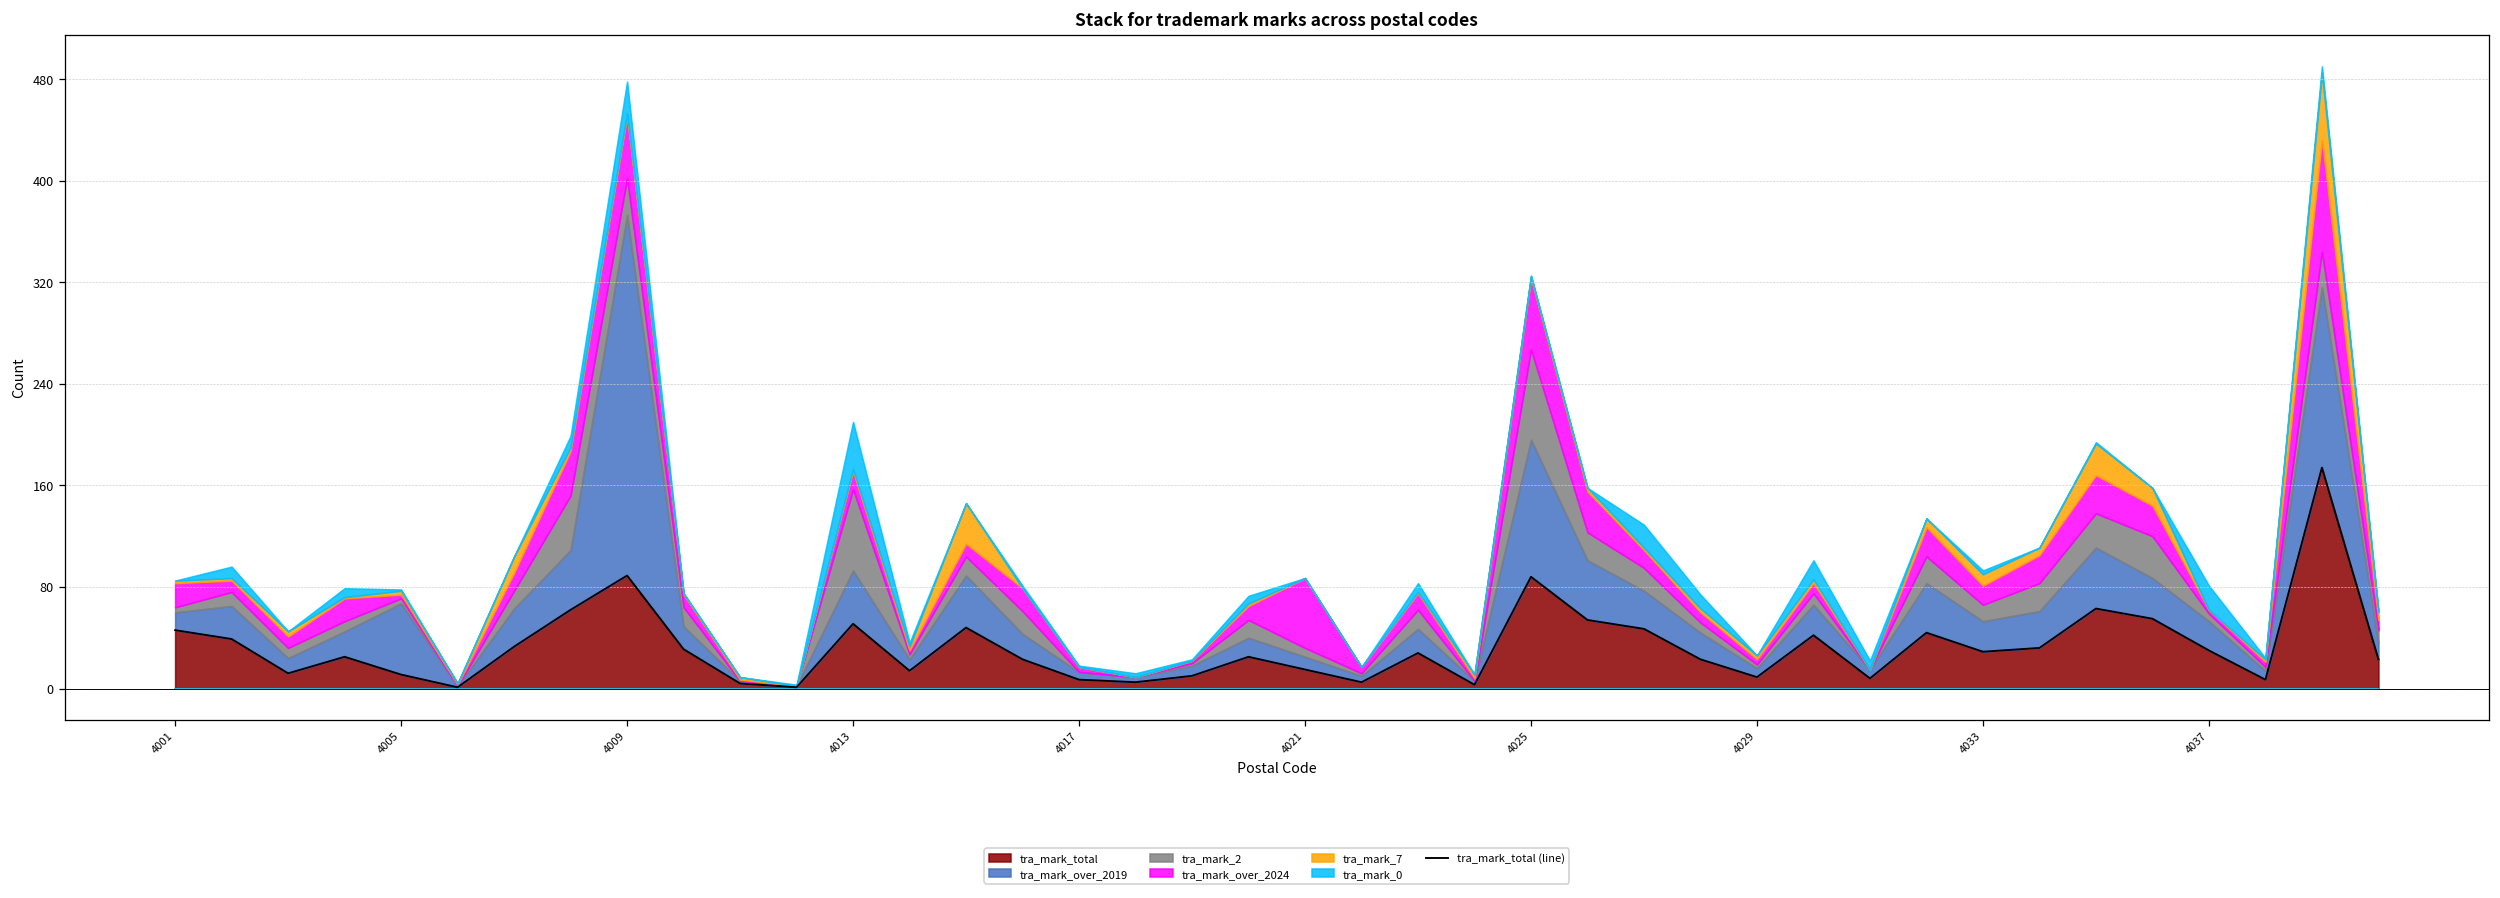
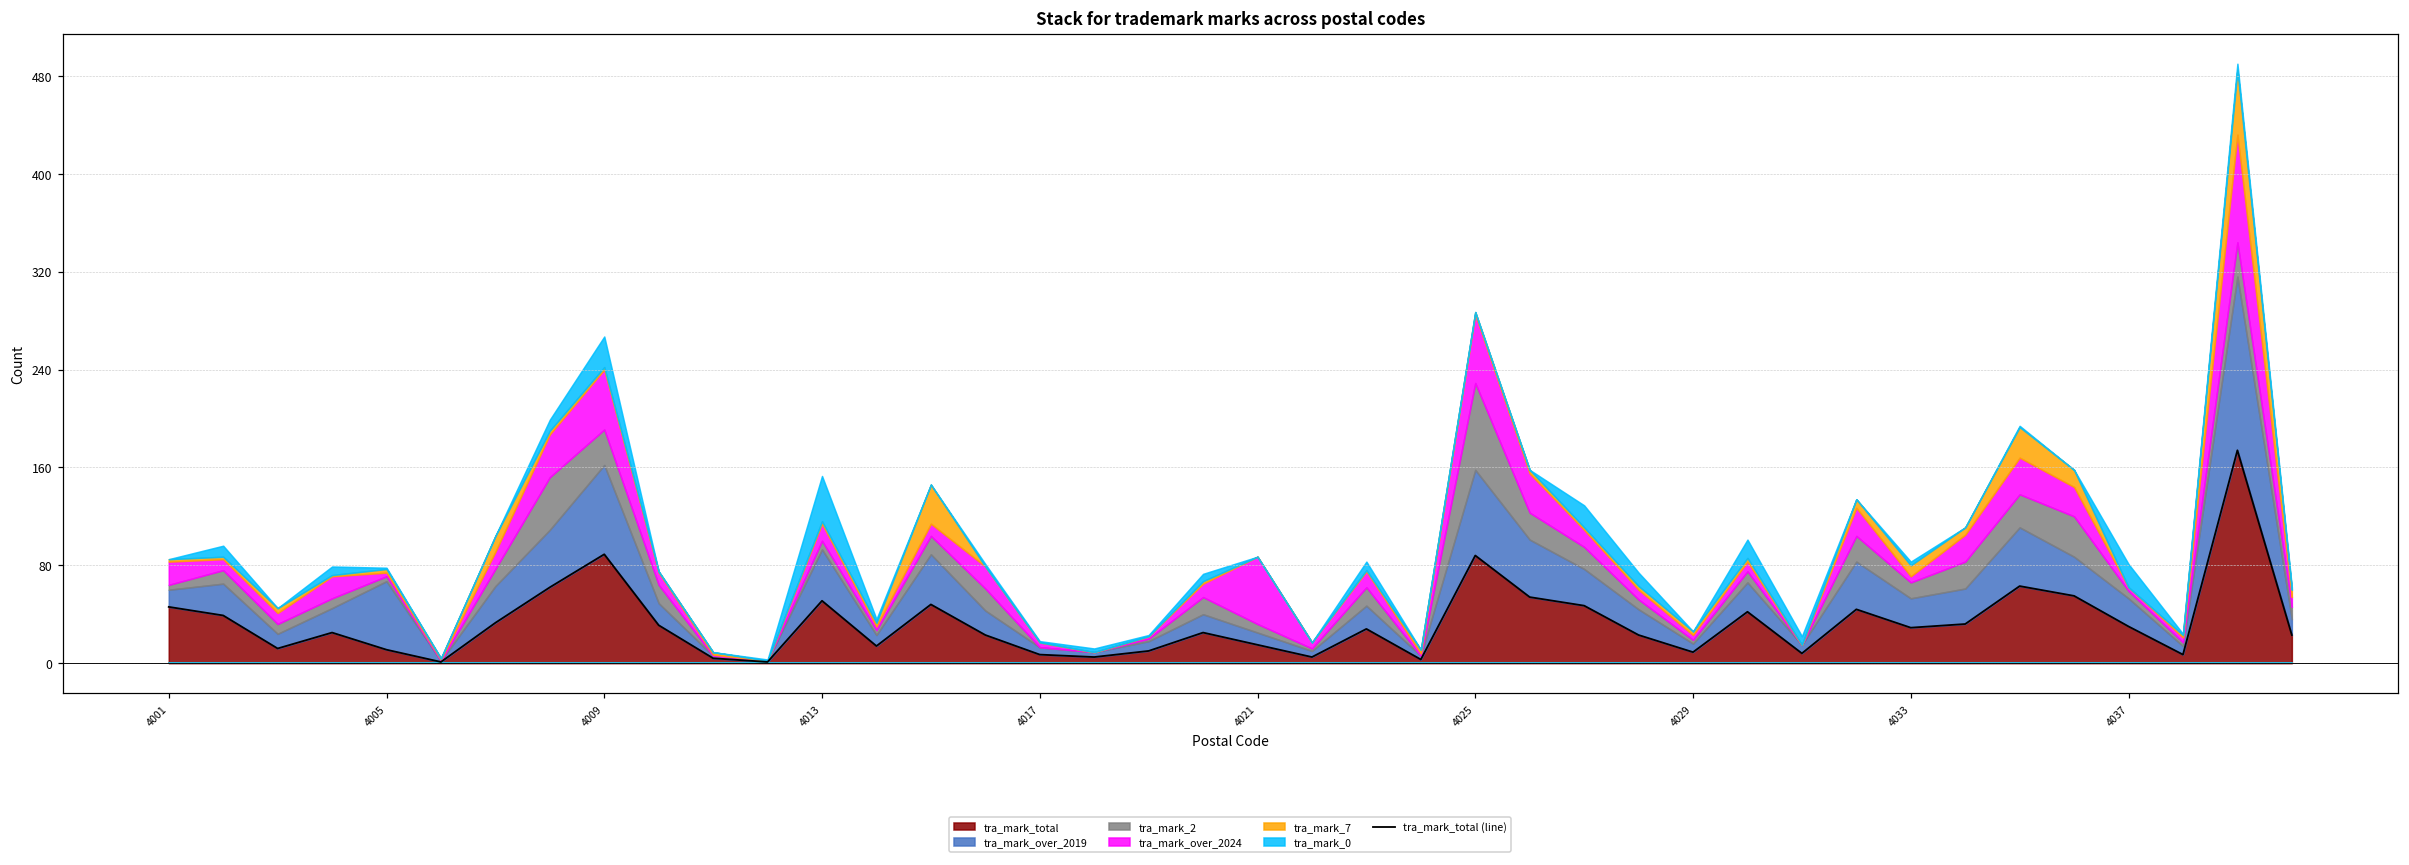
tra_mark_over_2019, 4009: 284 -> 73
tra_mark_2, 4013: 64 -> 7
tra_mark_over_2019, 4025: 108 -> 70
tra_mark_over_2024, 4033: 15 -> 5
